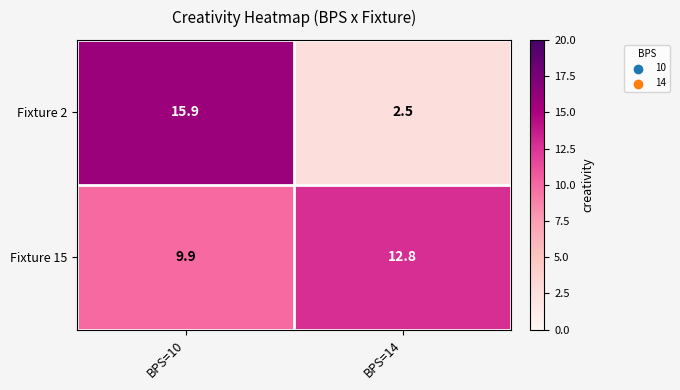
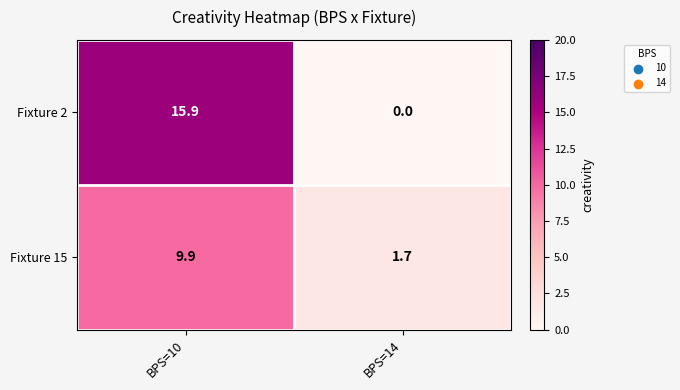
Fixture 2, BPS=14: 2.5 -> 0.0
Fixture 15, BPS=14: 12.8 -> 1.7
